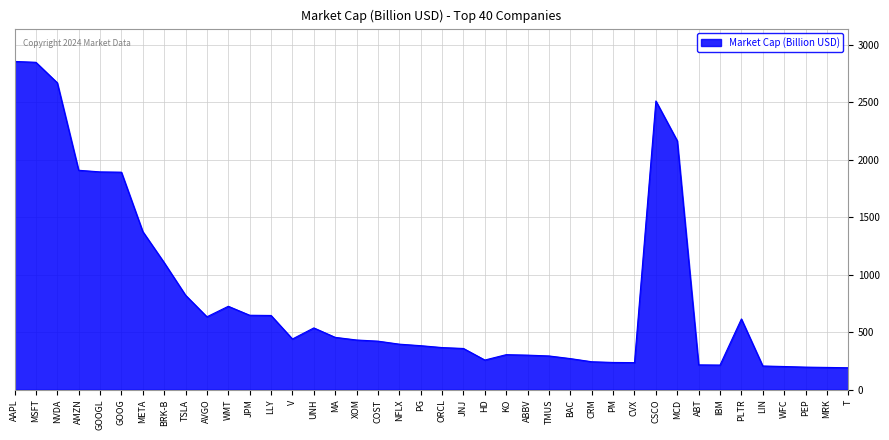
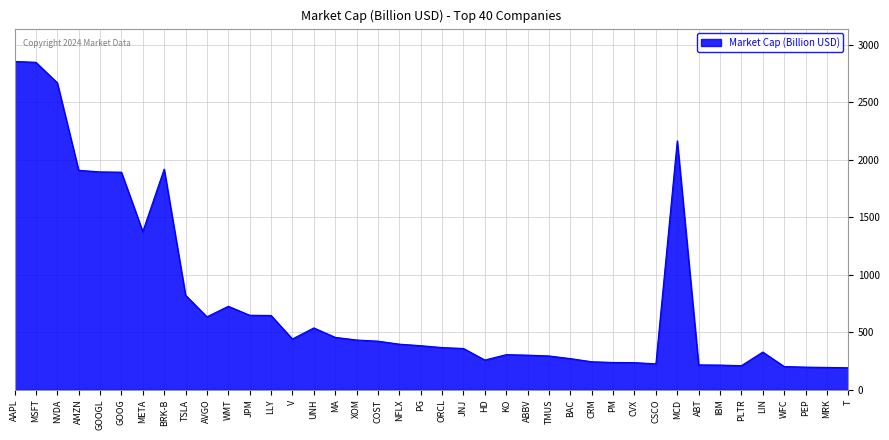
BRK-B: 1110 -> 1920
CSCO: 2510 -> 220
PLTR: 620 -> 210
LIN: 210 -> 330
